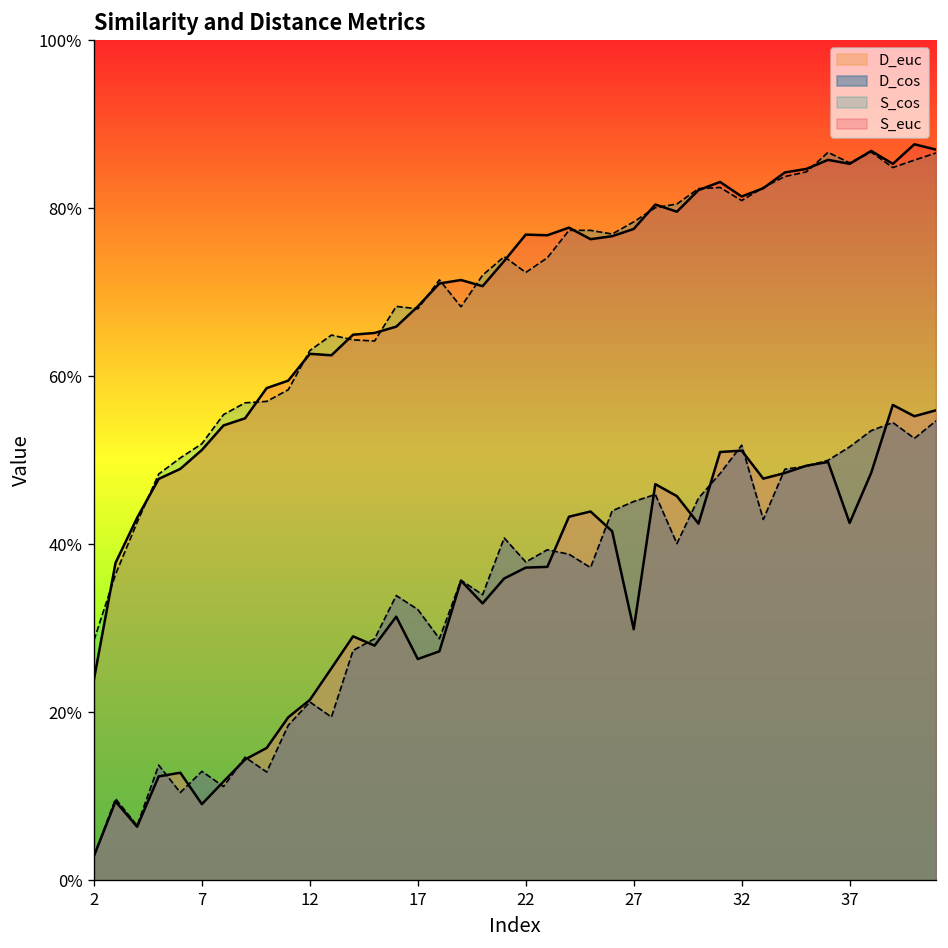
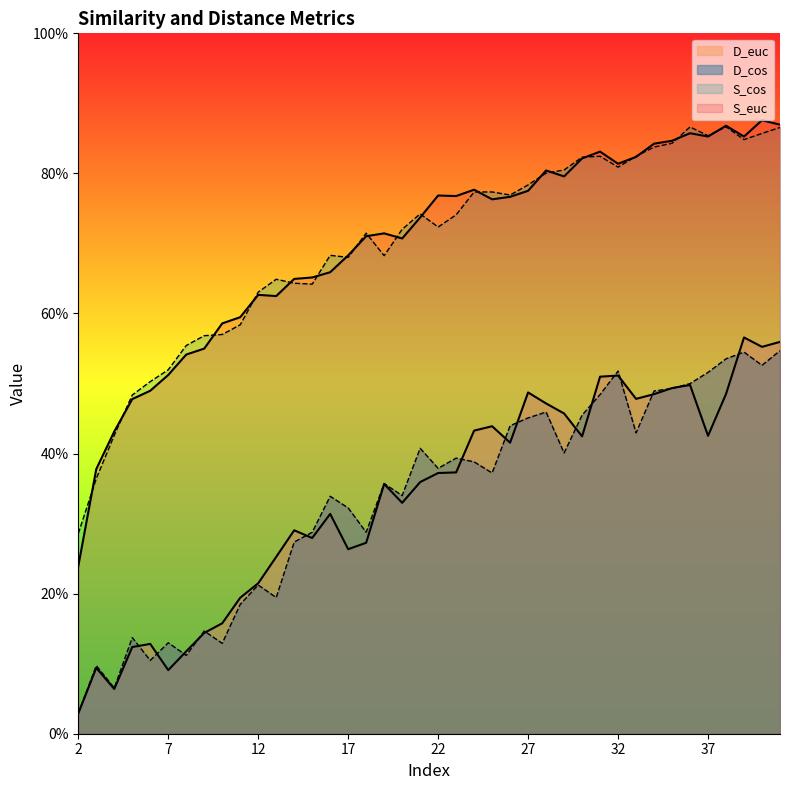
D_euc, 27: 30% -> 49%
